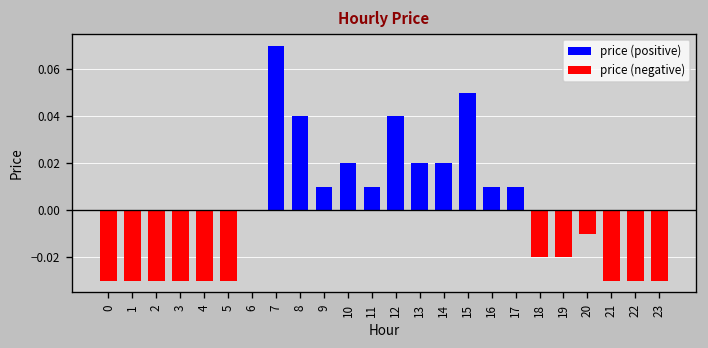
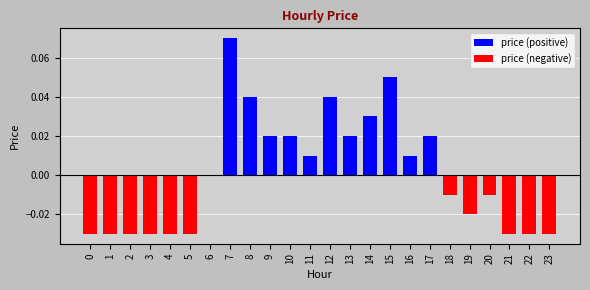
price (positive), 9: 0.01 -> 0.02
price (positive), 14: 0.02 -> 0.03
price (positive), 17: 0.01 -> 0.02
price (negative), 18: -0.02 -> -0.01
